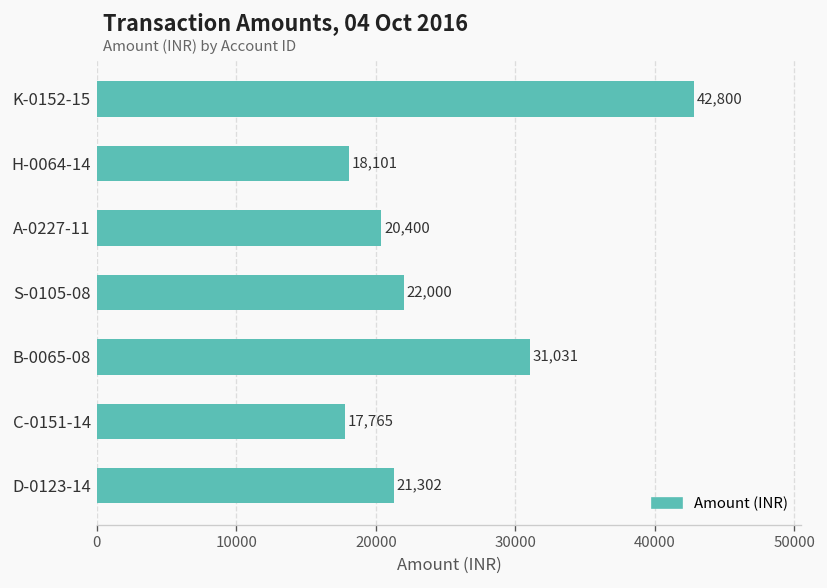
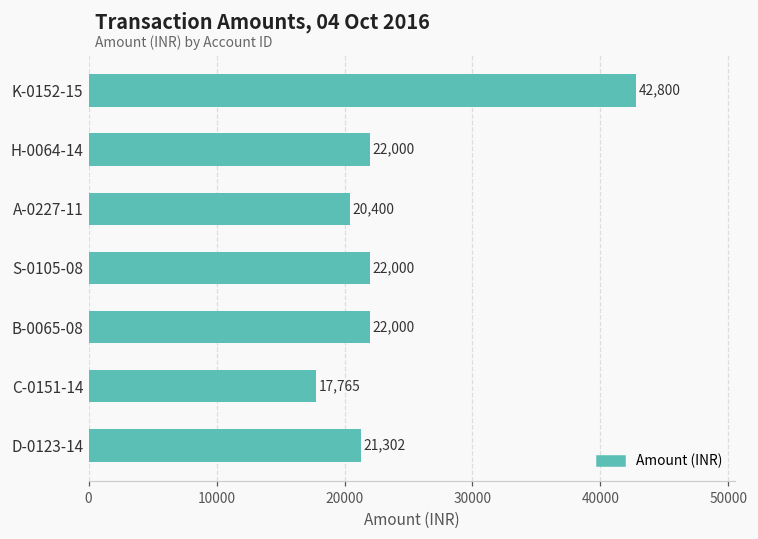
H-0064-14: 18,101 -> 22,000
B-0065-08: 31,031 -> 22,000
